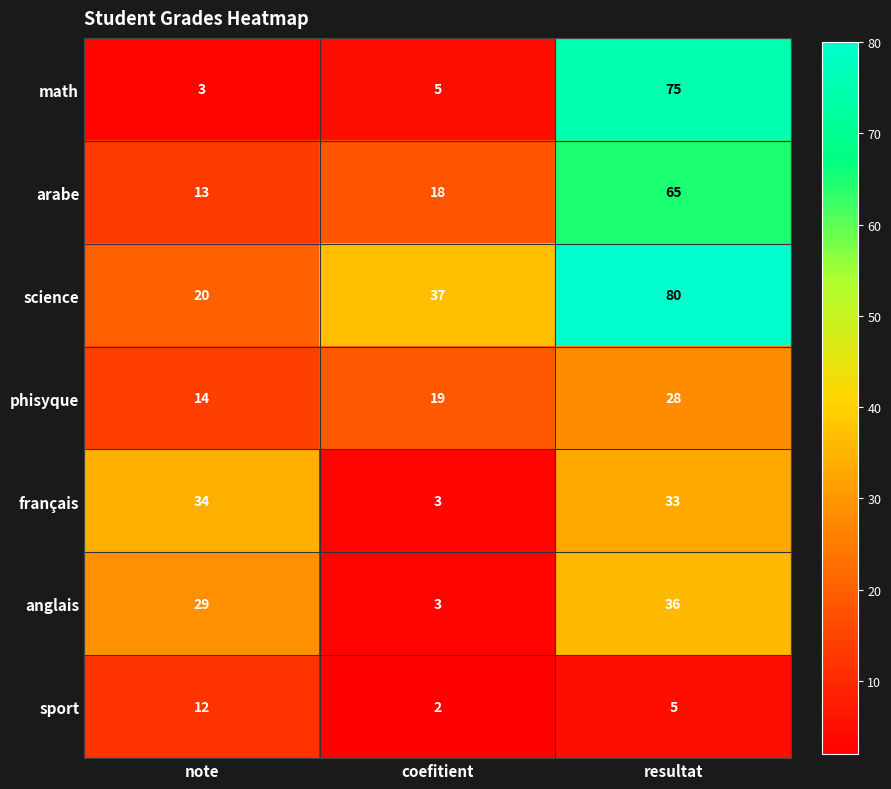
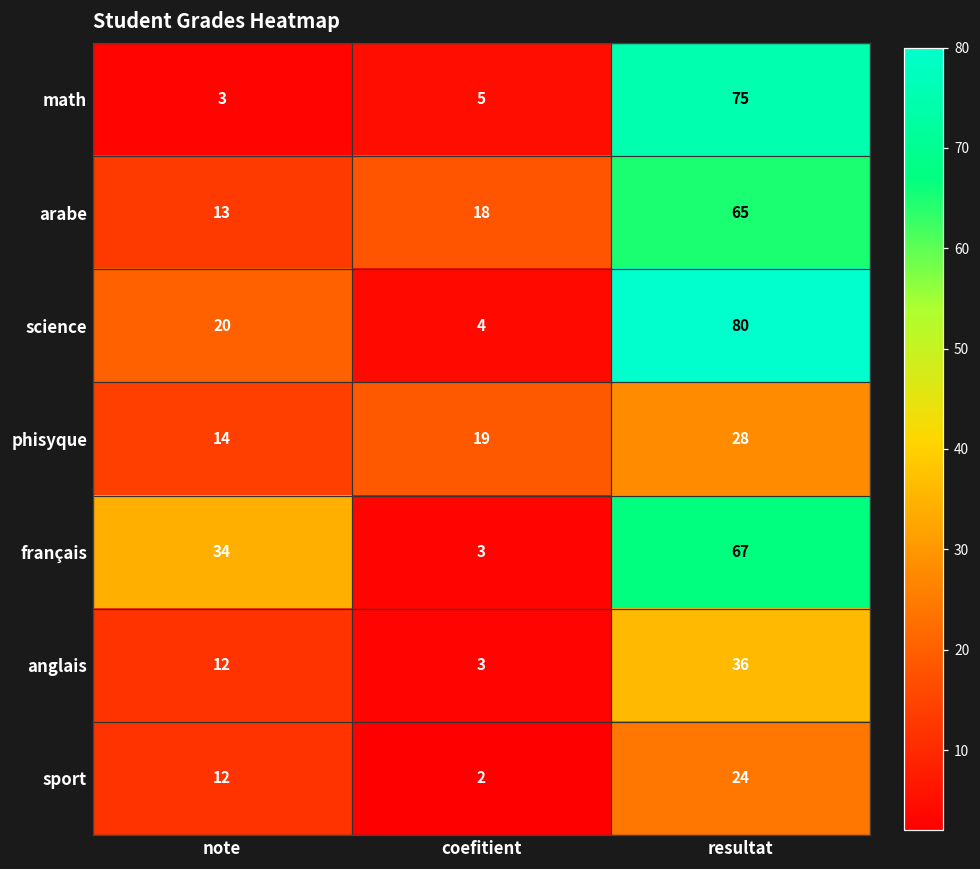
science, coefitient: 37 -> 4
français, resultat: 33 -> 67
anglais, note: 29 -> 12
sport, resultat: 5 -> 24
